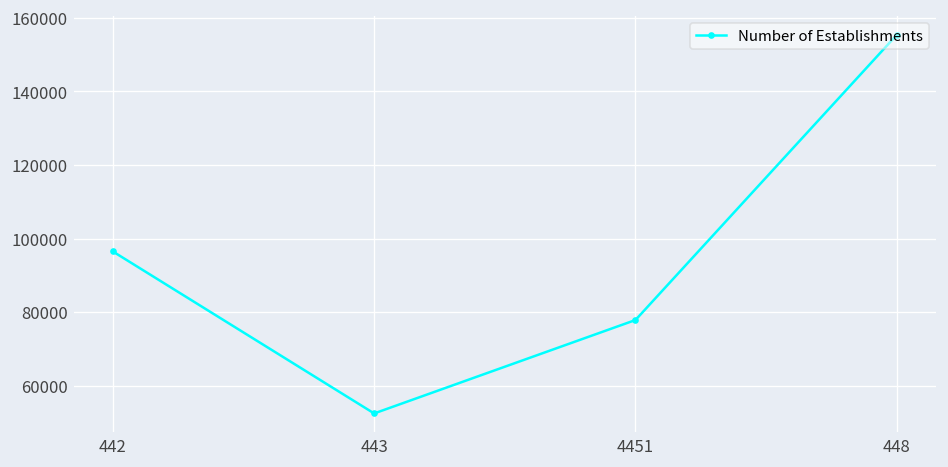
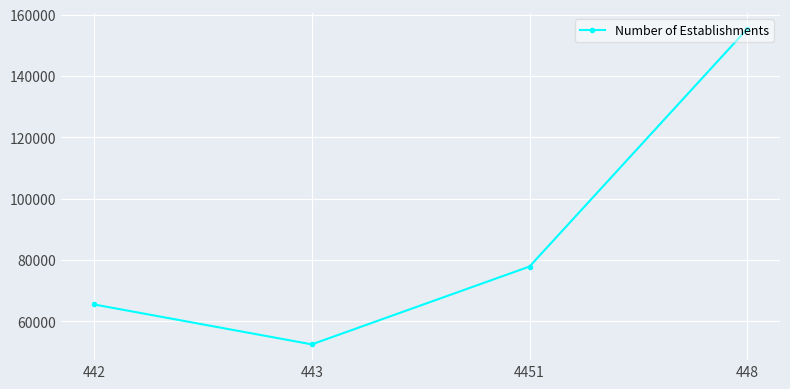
442: 96000 -> 65000
